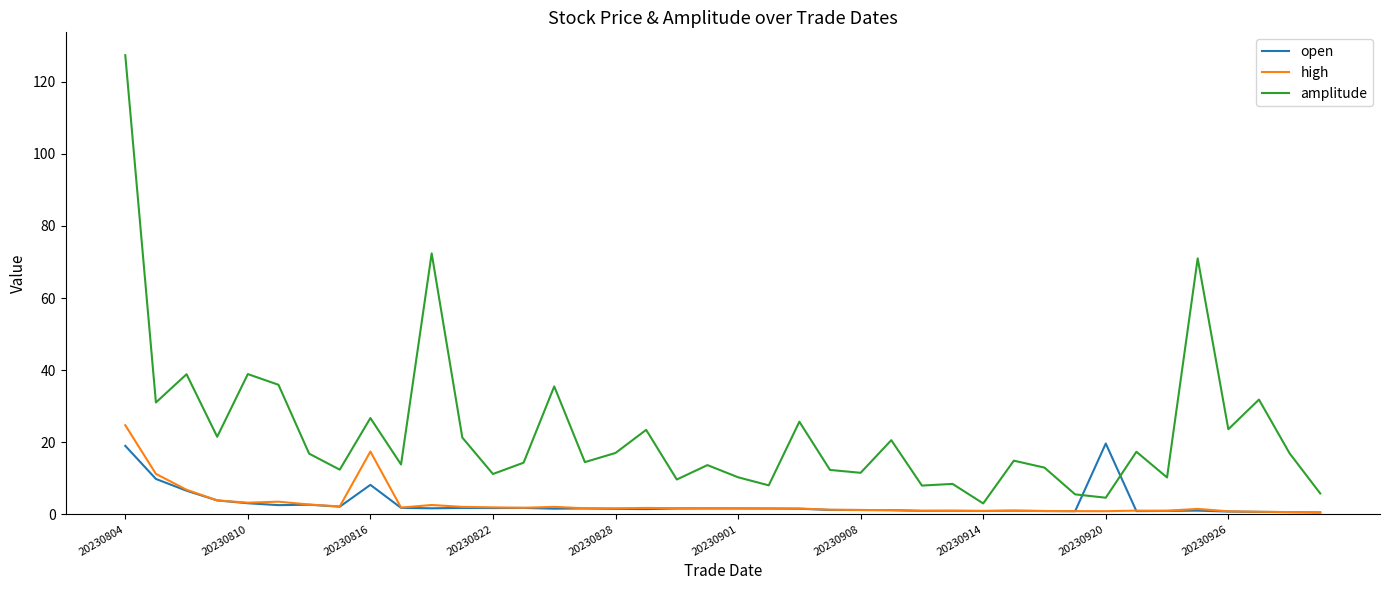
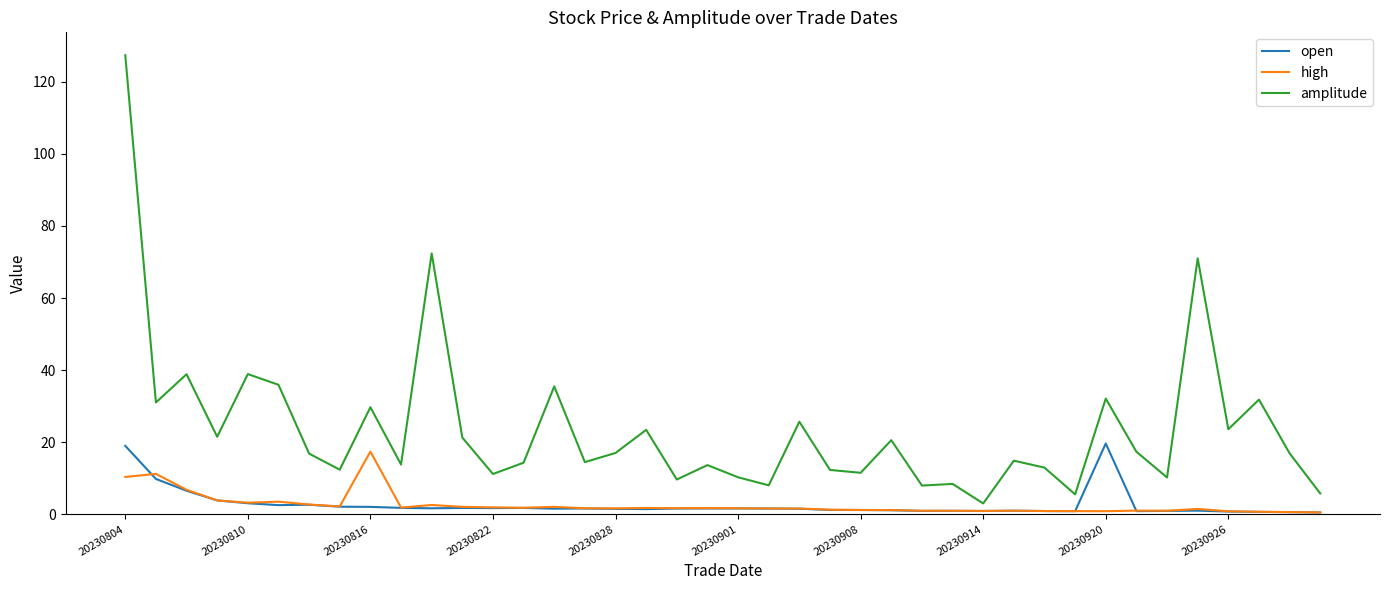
high, 20230804: 25 -> 10
open, 20230816: 8 -> 2
amplitude, 20230816: 27 -> 30
amplitude, 20230920: 5 -> 32
